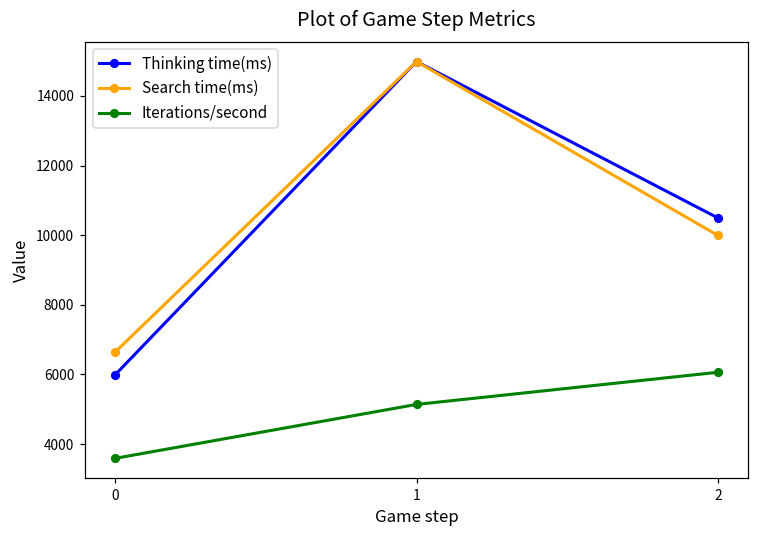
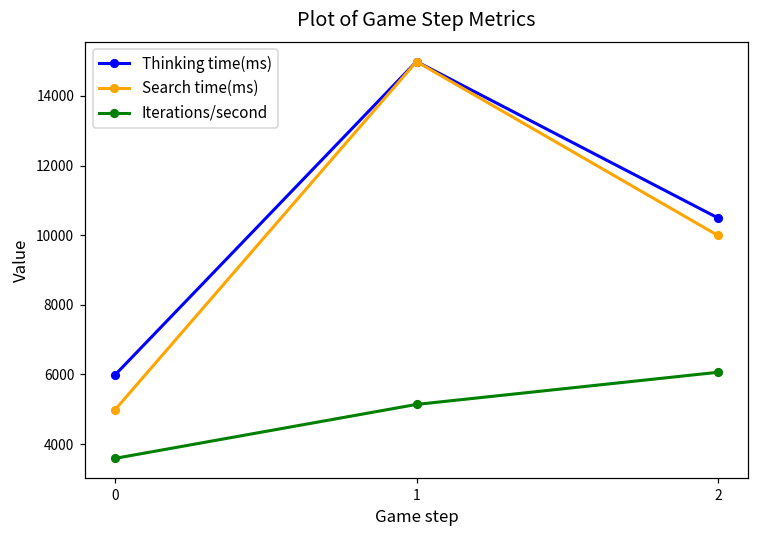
Search time(ms), 0: 6600 -> 5000
